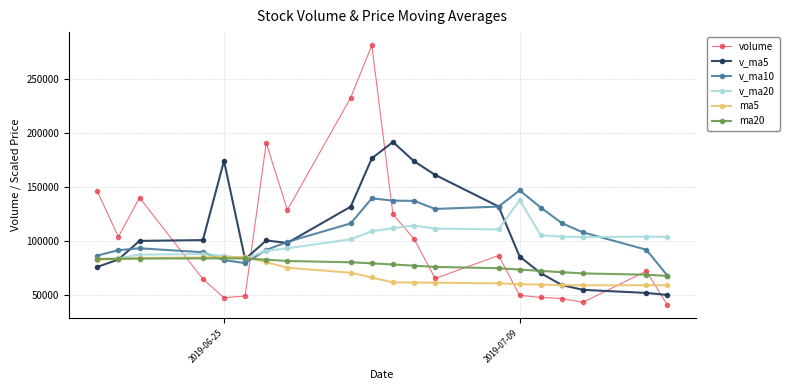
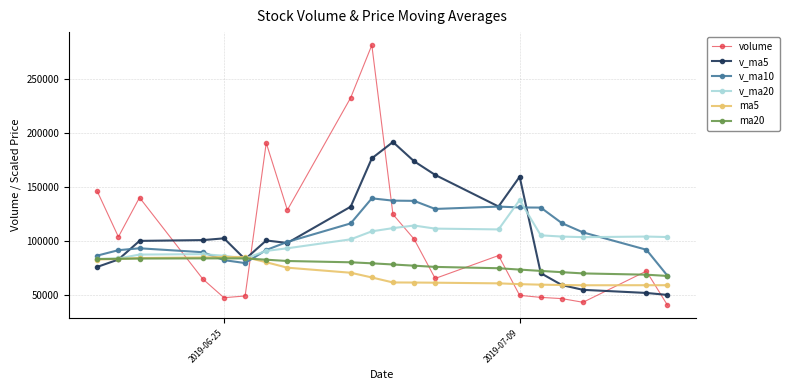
v_ma5, 2019-06-25: 174000 -> 102000
v_ma5, 2019-07-09: 85000 -> 159000
v_ma10, 2019-07-09: 147000 -> 131000
